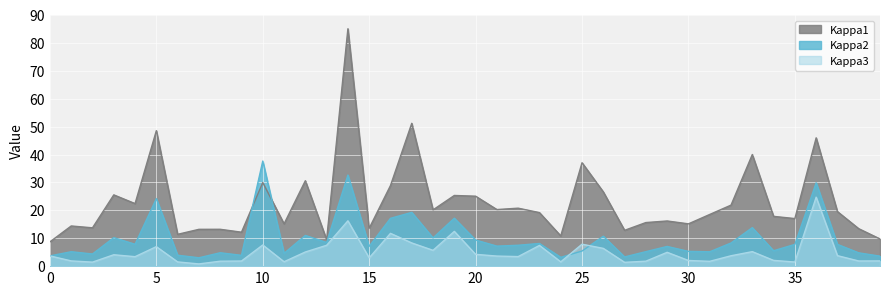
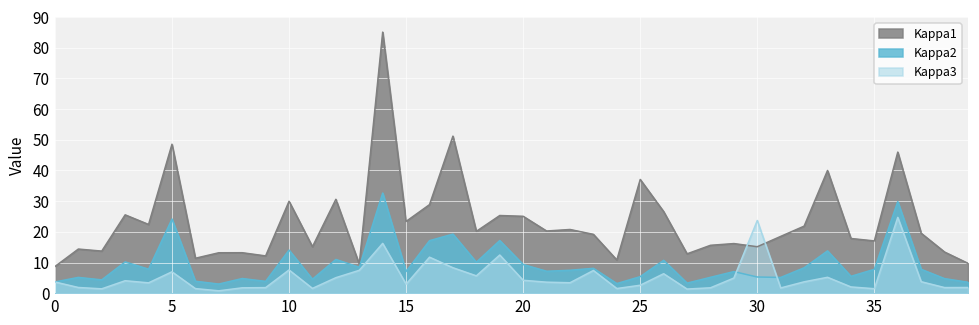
Kappa2, 10: 38 -> 14
Kappa1, 15: 14 -> 23
Kappa3, 25: 8 -> 3
Kappa3, 30: 2 -> 24
